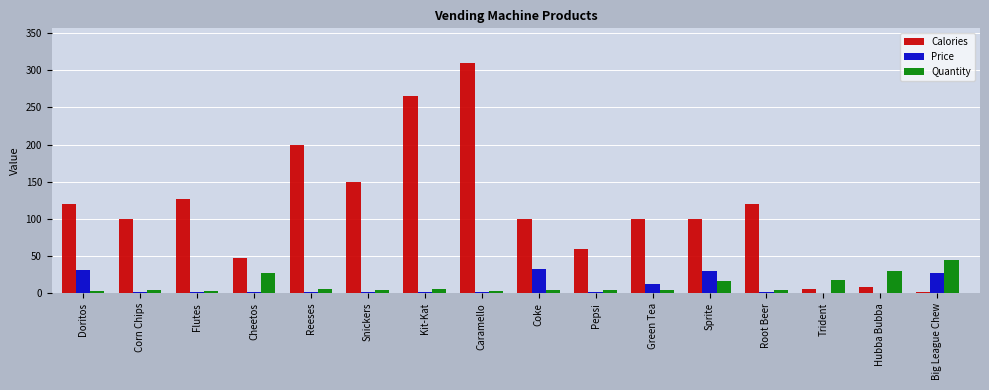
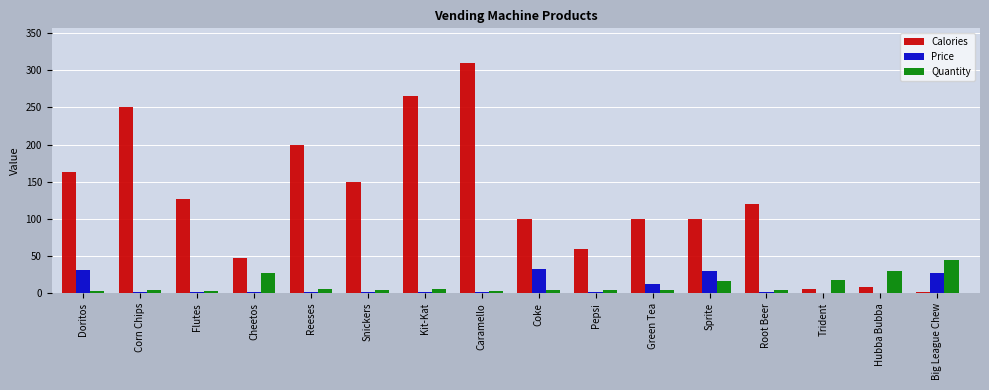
Calories, Doritos: 120 -> 160
Calories, Corn Chips: 100 -> 250
